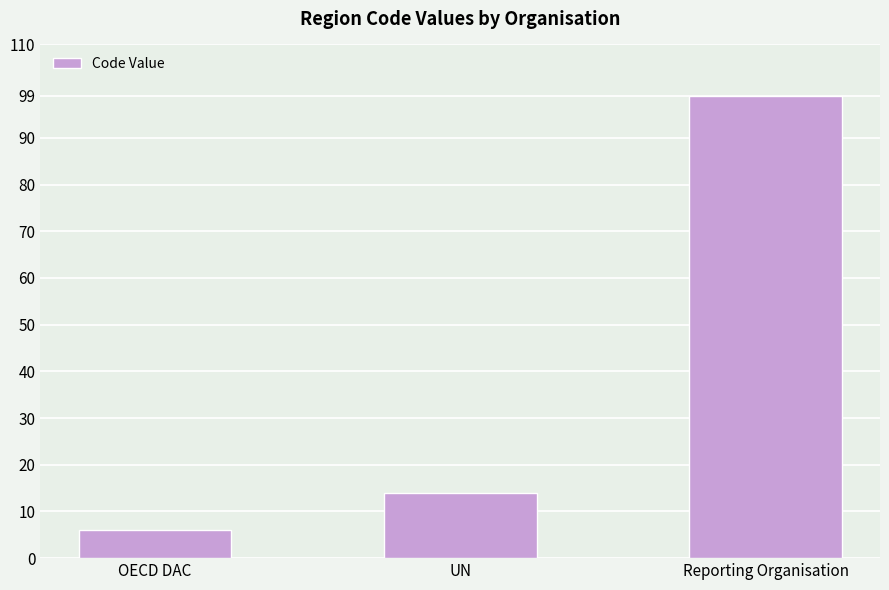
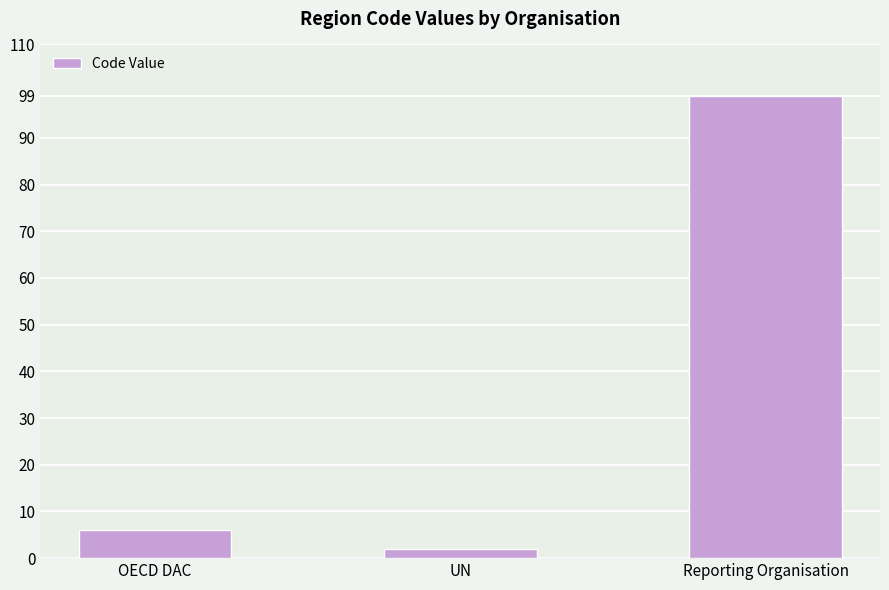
UN: 14 -> 2
